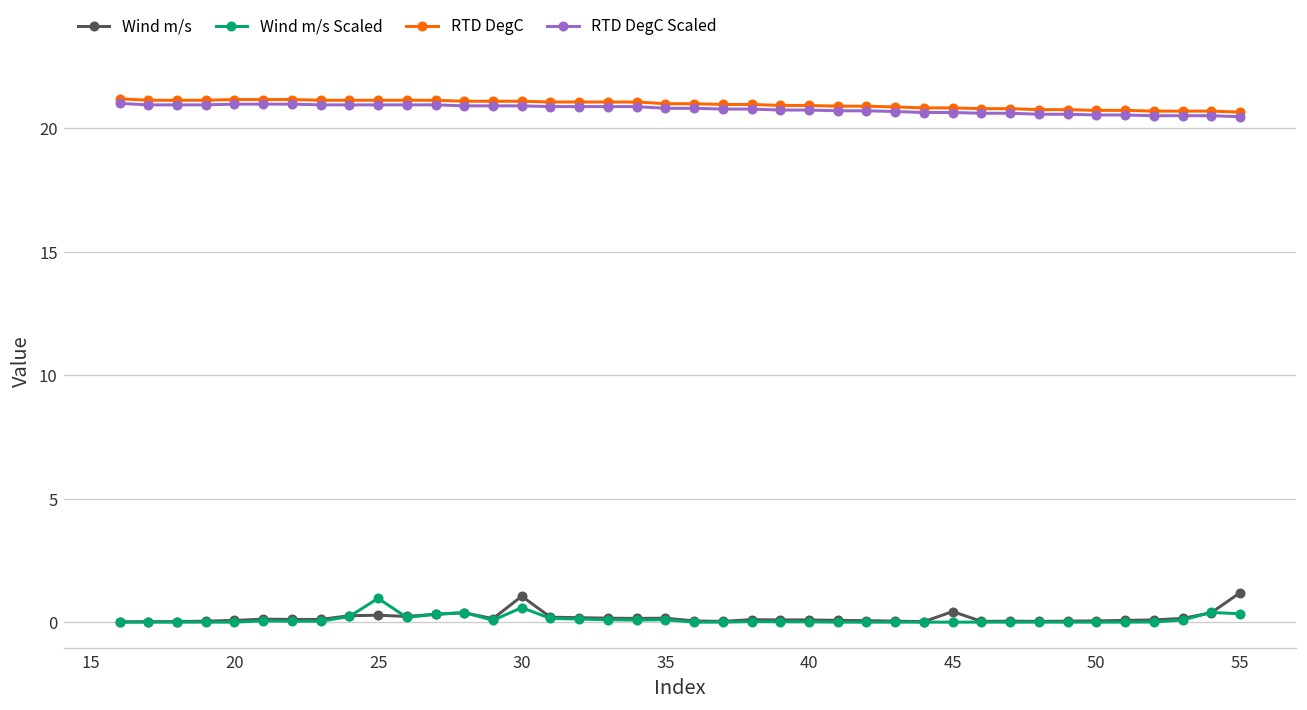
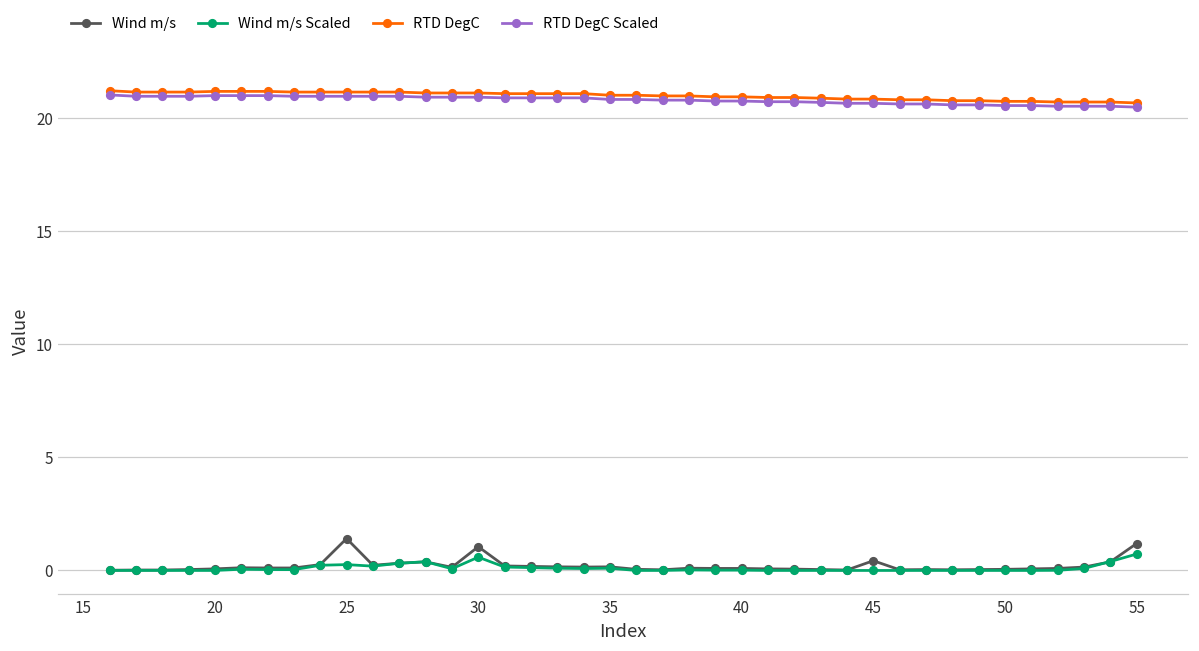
Wind m/s, 25: 0.3 -> 1.4
Wind m/s Scaled, 25: 1.0 -> 0.3
Wind m/s Scaled, 55: 0.3 -> 0.7
